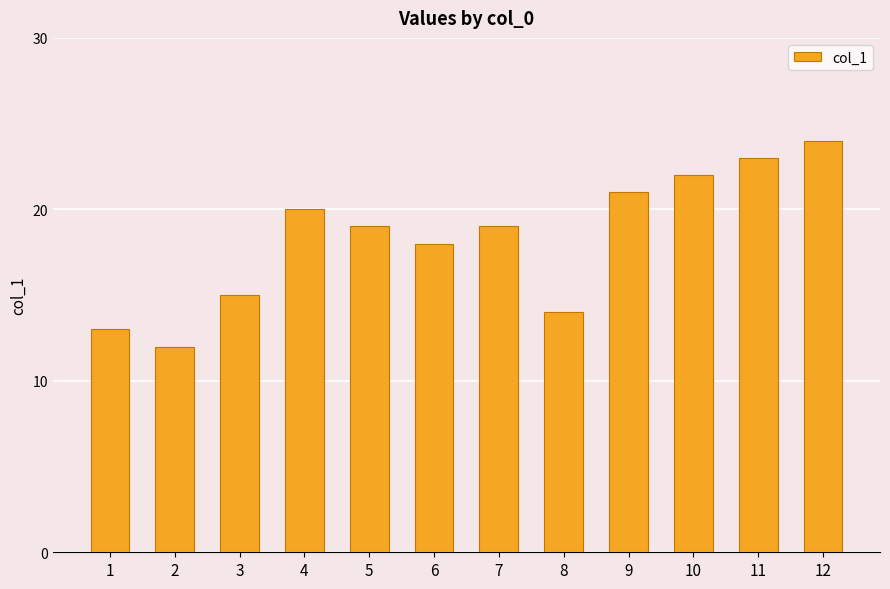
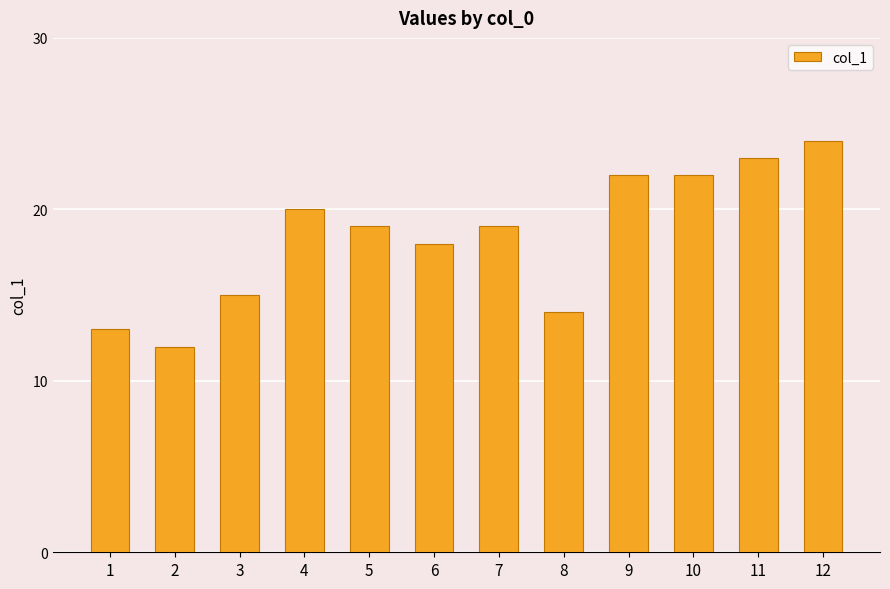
9: 21 -> 22
